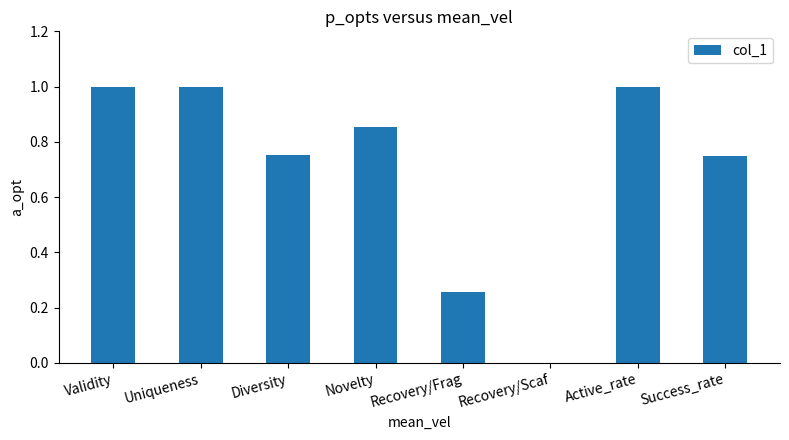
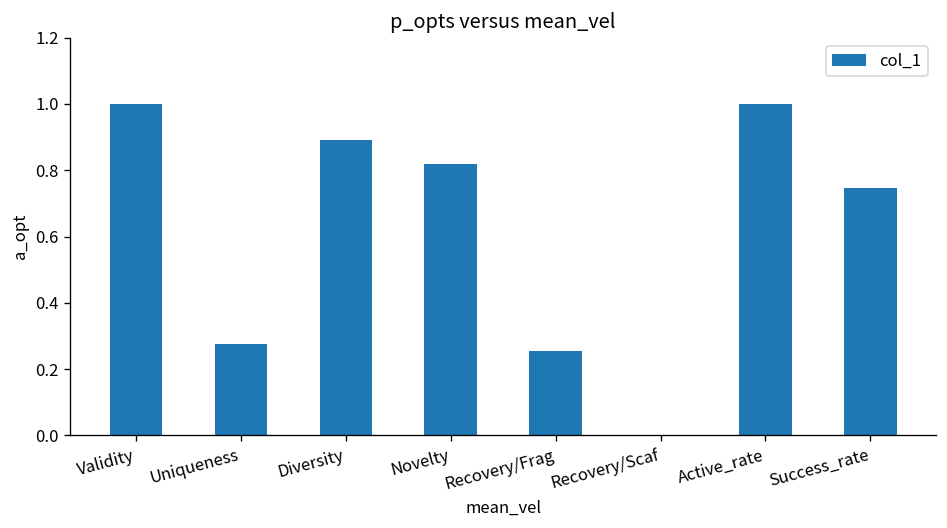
Uniqueness: 1.00 -> 0.28
Diversity: 0.75 -> 0.89
Novelty: 0.85 -> 0.82
